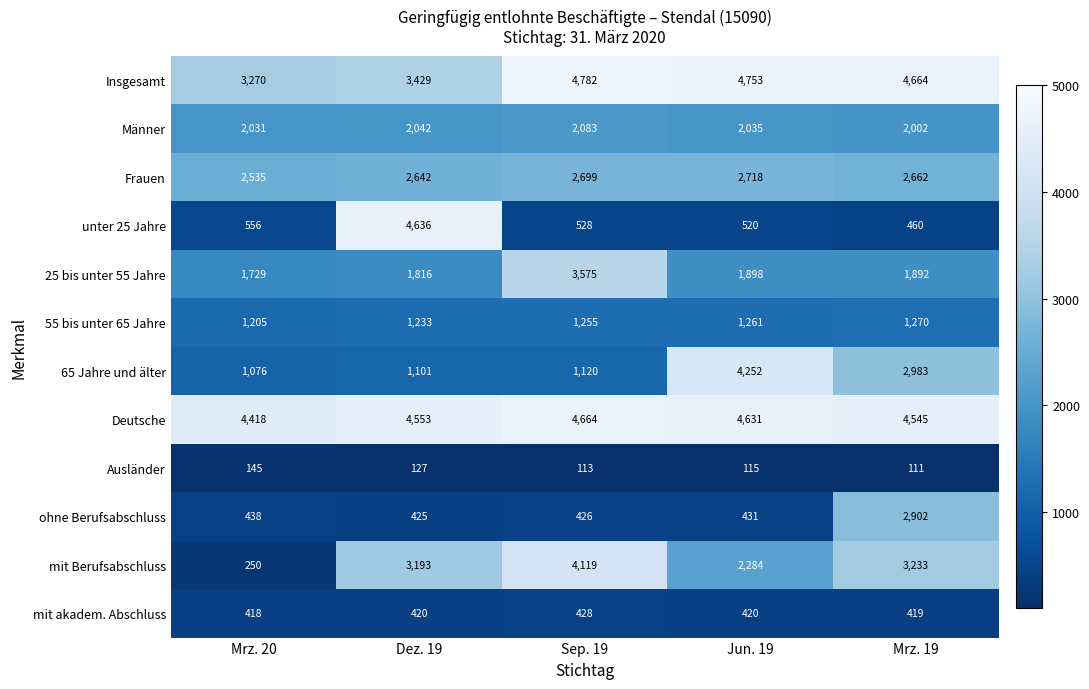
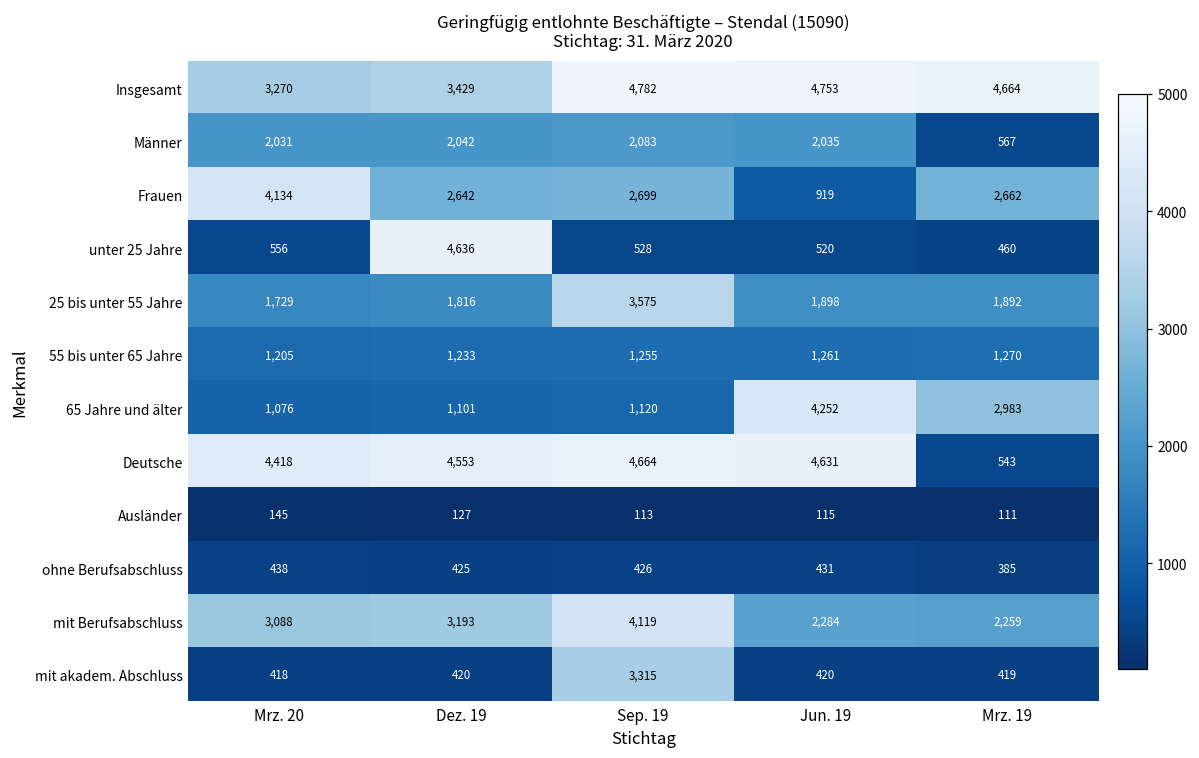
Männer, Mrz. 19: 2,002 -> 567
Frauen, Mrz. 20: 2,535 -> 4,134
Frauen, Jun. 19: 2,718 -> 919
Deutsche, Mrz. 19: 4,545 -> 543
ohne Berufsabschluss, Mrz. 19: 2,902 -> 385
mit Berufsabschluss, Mrz. 20: 250 -> 3,088
mit Berufsabschluss, Mrz. 19: 3,233 -> 2,259
mit akadem. Abschluss, Sep. 19: 428 -> 3,315
